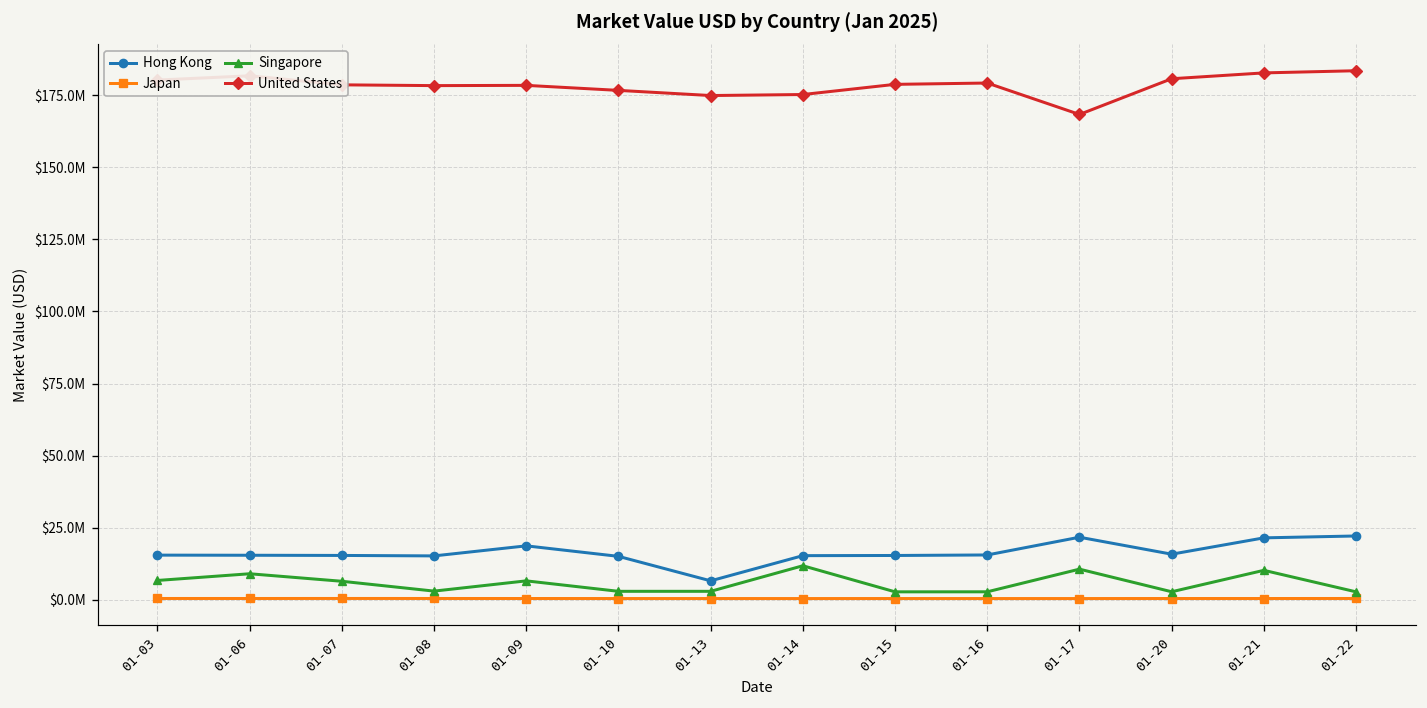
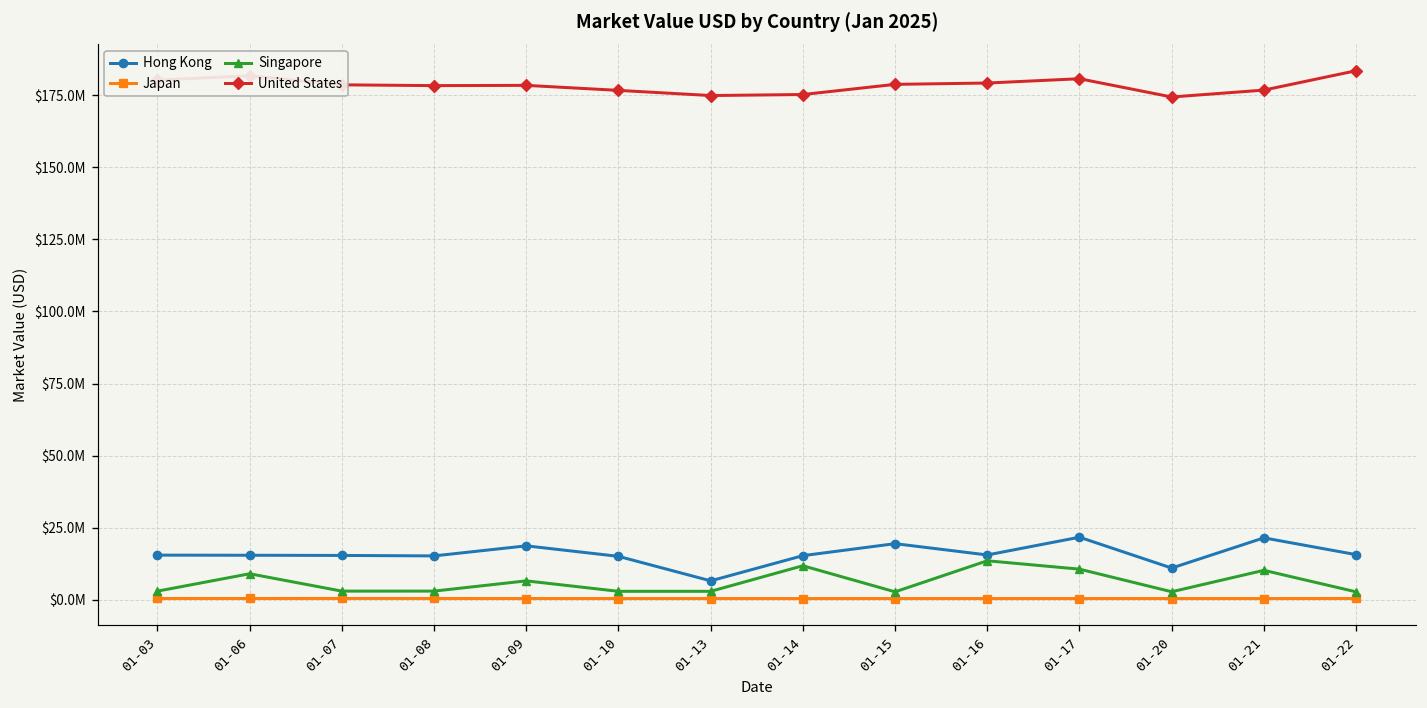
Singapore, 01-03: $7000000 -> $3000000
Singapore, 01-07: $6000000 -> $3000000
Hong Kong, 01-15: $15000000 -> $19000000
Singapore, 01-16: $3000000 -> $14000000
United States, 01-17: $168000000 -> $181000000
Hong Kong, 01-20: $16000000 -> $11000000
United States, 01-20: $181000000 -> $174000000
United States, 01-21: $183000000 -> $177000000
Hong Kong, 01-22: $22000000 -> $16000000
